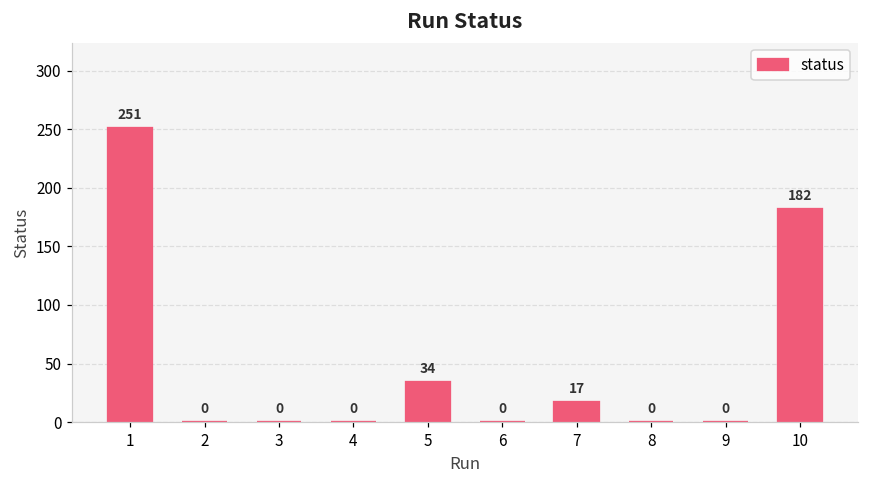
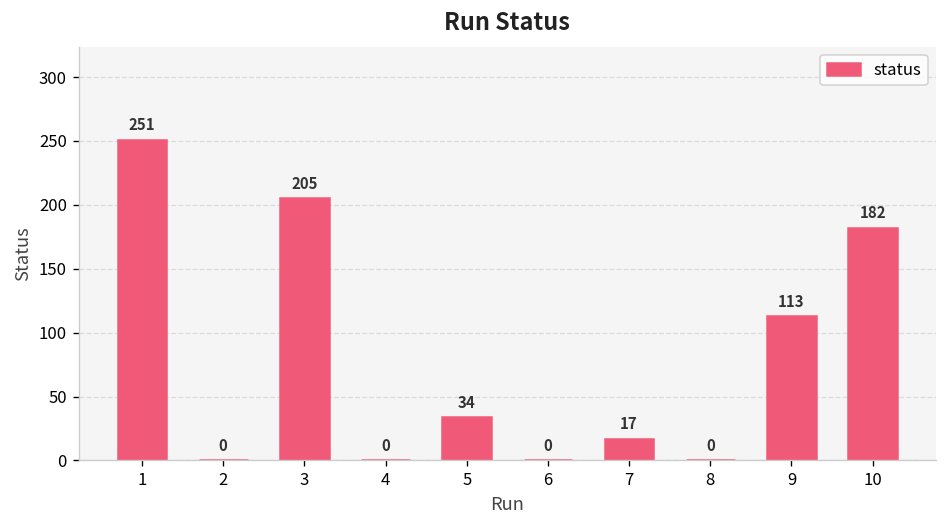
3: 0 -> 205
9: 0 -> 113
